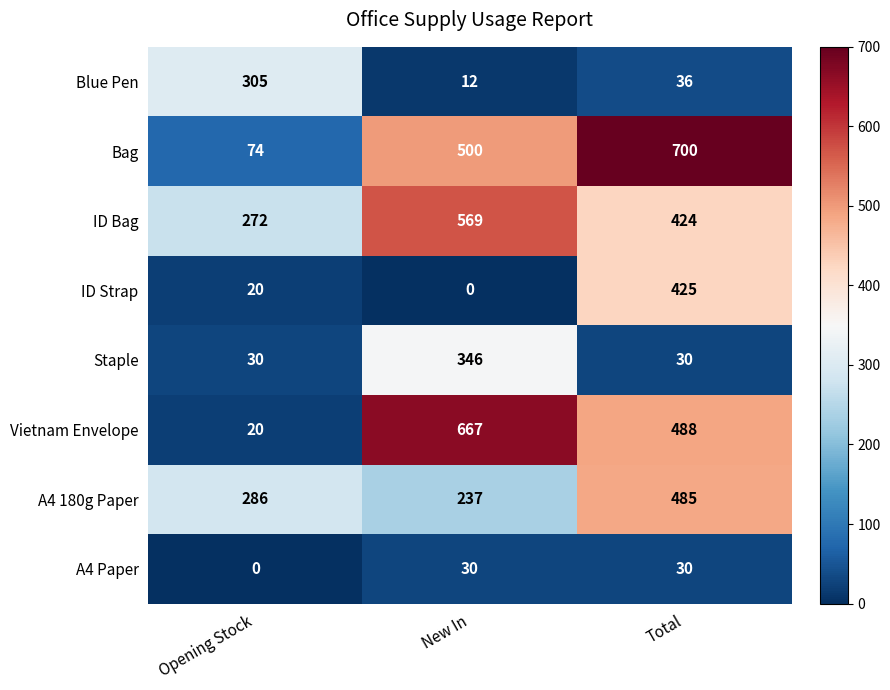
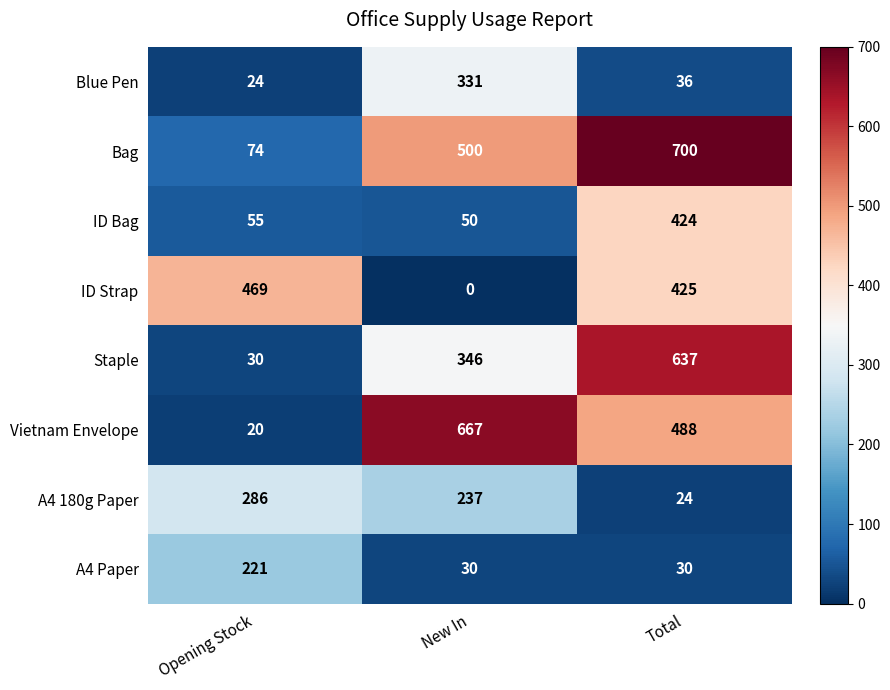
Blue Pen, Opening Stock: 305 -> 24
Blue Pen, New In: 12 -> 331
ID Bag, Opening Stock: 272 -> 55
ID Bag, New In: 569 -> 50
ID Strap, Opening Stock: 20 -> 469
Staple, Total: 30 -> 637
A4 180g Paper, Total: 485 -> 24
A4 Paper, Opening Stock: 0 -> 221
